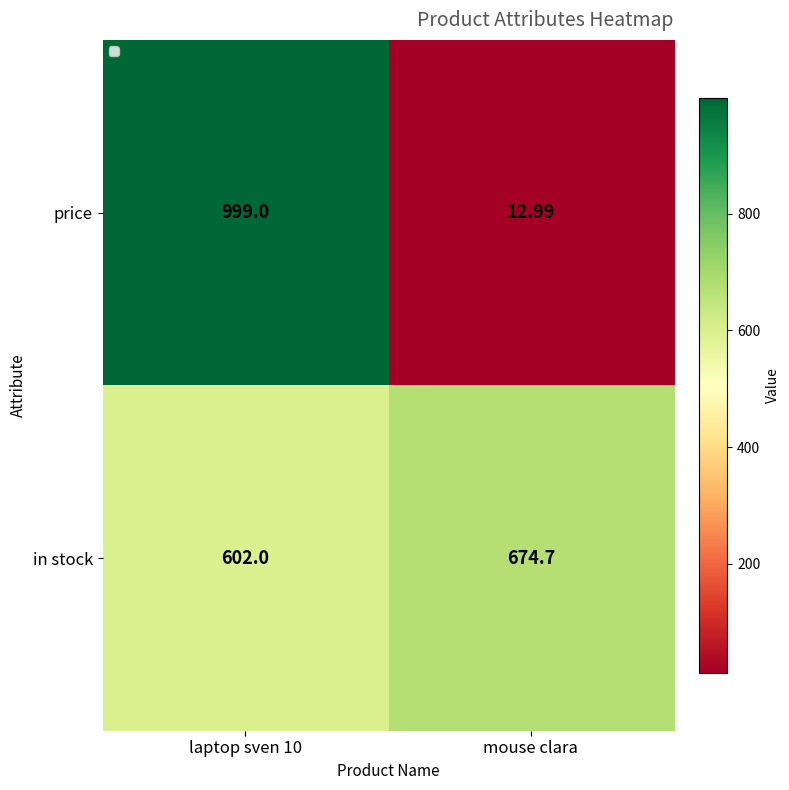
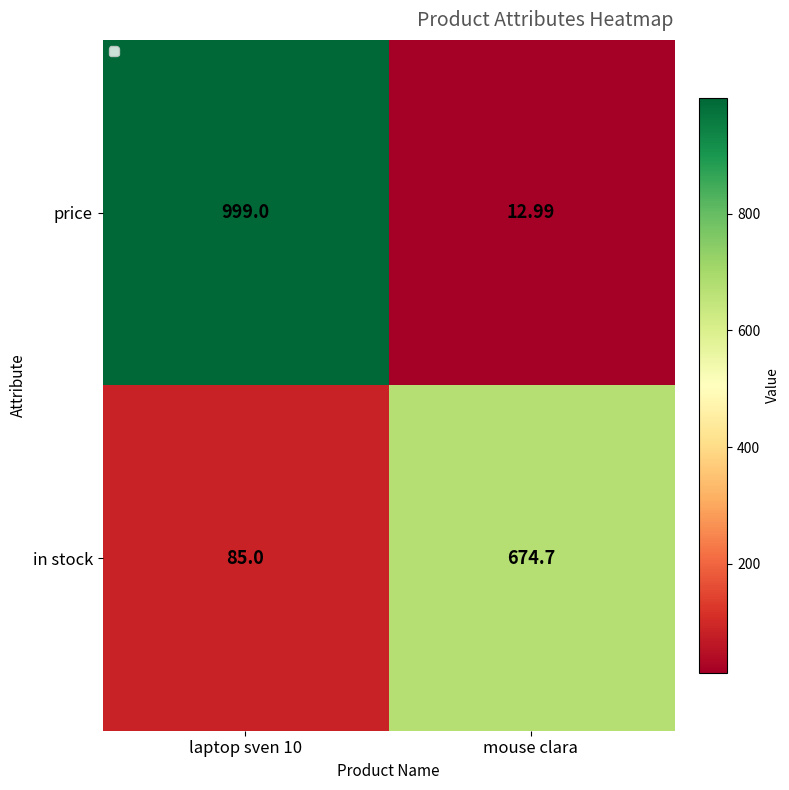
in stock, laptop sven 10: 602.0 -> 85.0
